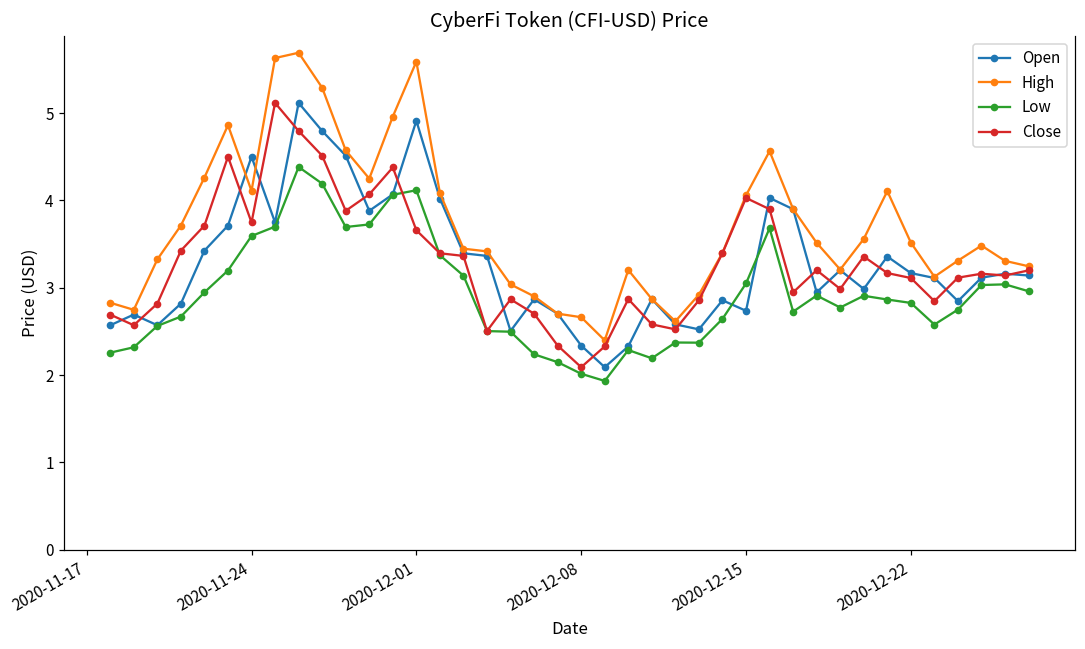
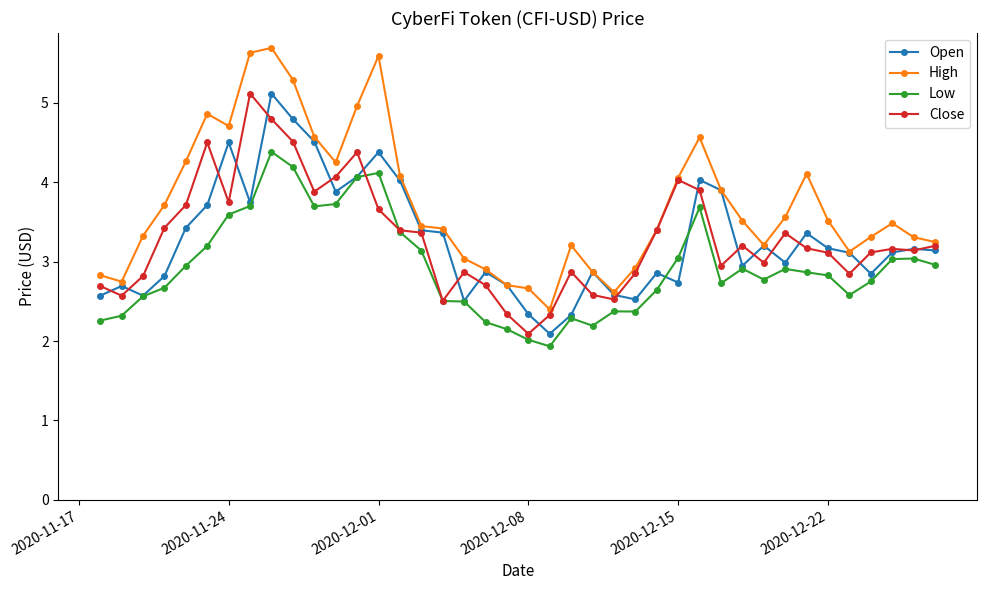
High, 2020-11-24: 4.1 -> 4.7
Open, 2020-12-01: 4.9 -> 4.4
